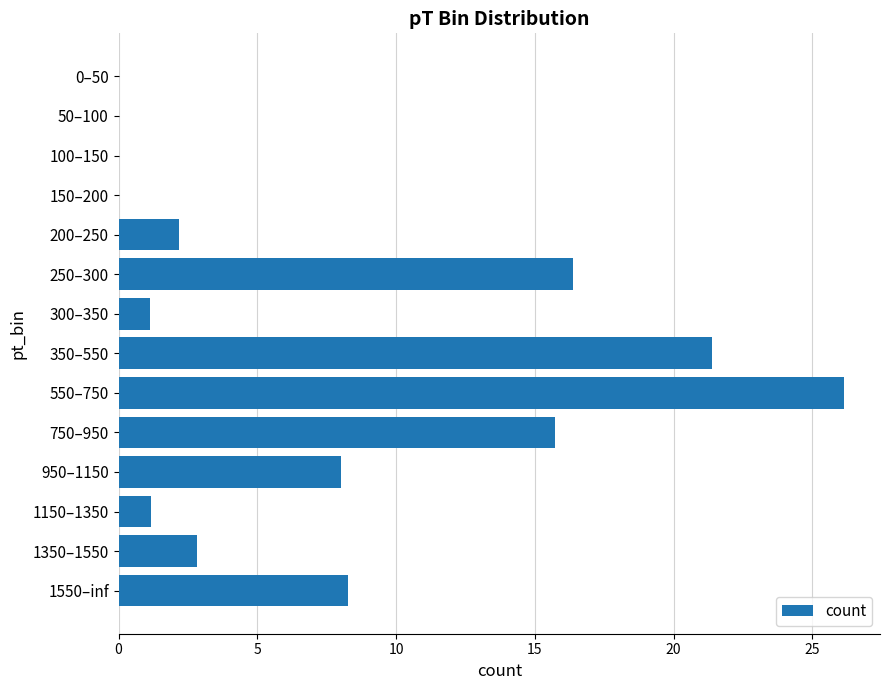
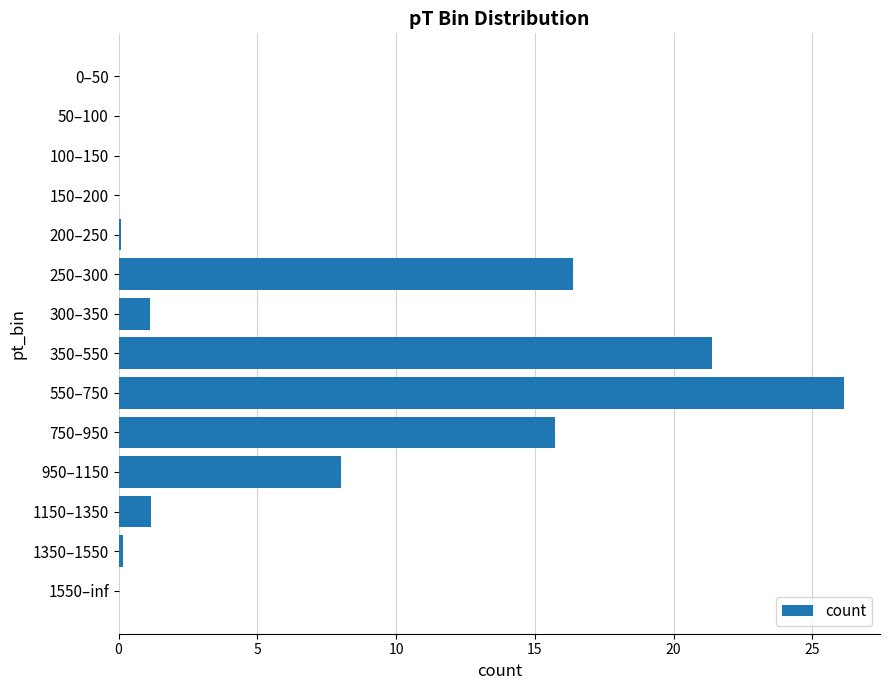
200–250: 2.2 -> 0.1
1350–1550: 2.8 -> 0.1
1550–inf: 8.3 -> 0.0
